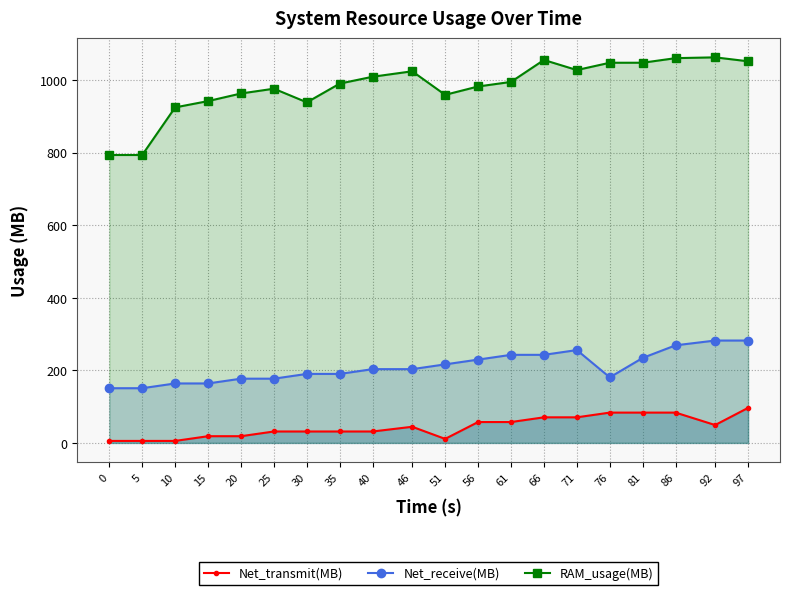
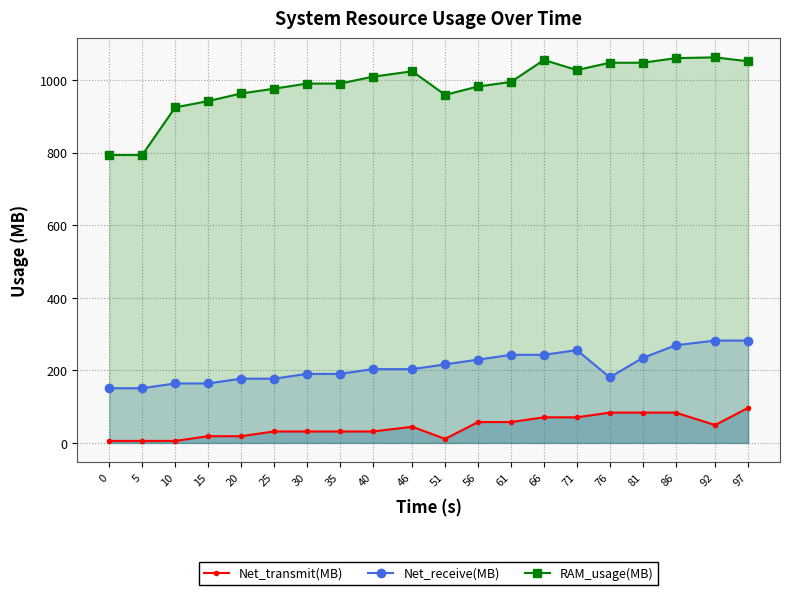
RAM_usage(MB), 30: 940 -> 990
